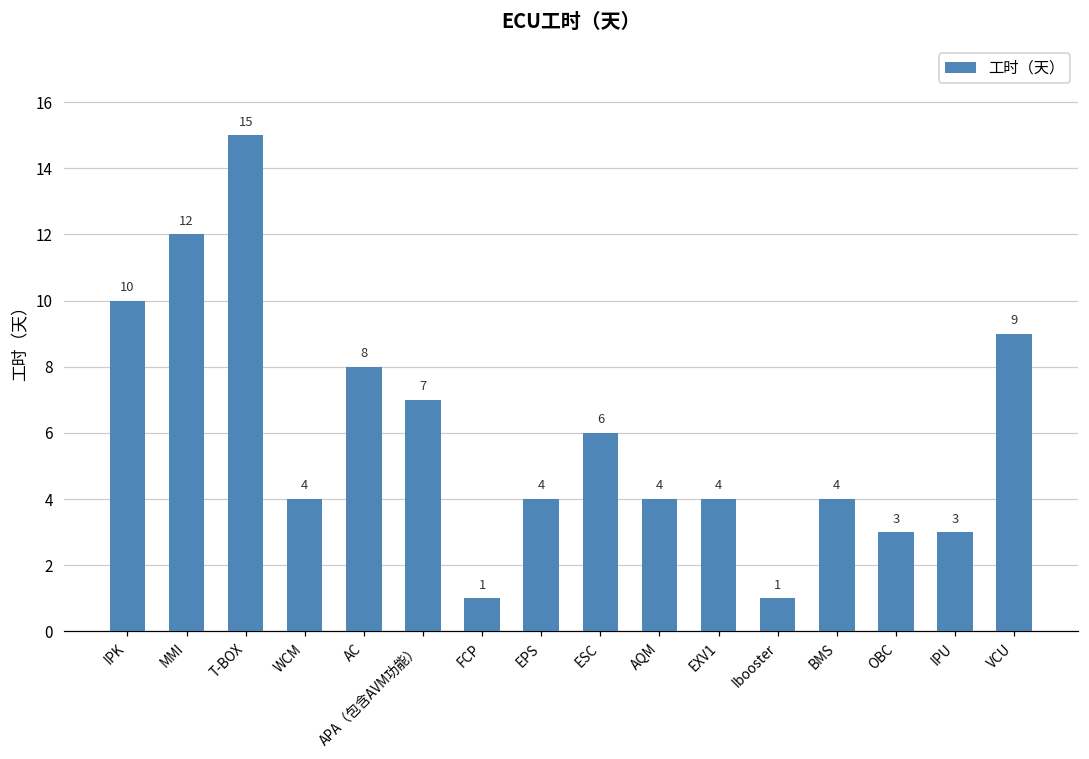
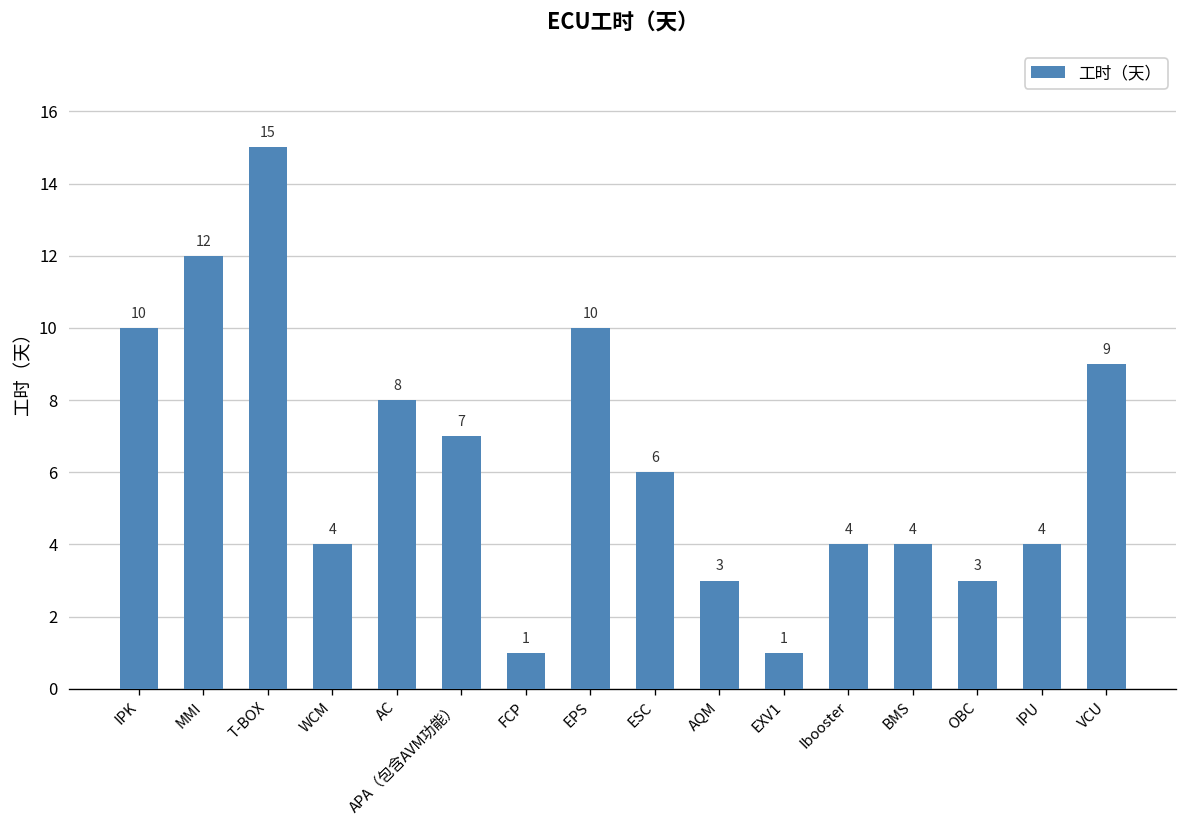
EPS: 4 -> 10
AQM: 4 -> 3
EXV1: 4 -> 1
Ibooster: 1 -> 4
IPU: 3 -> 4
